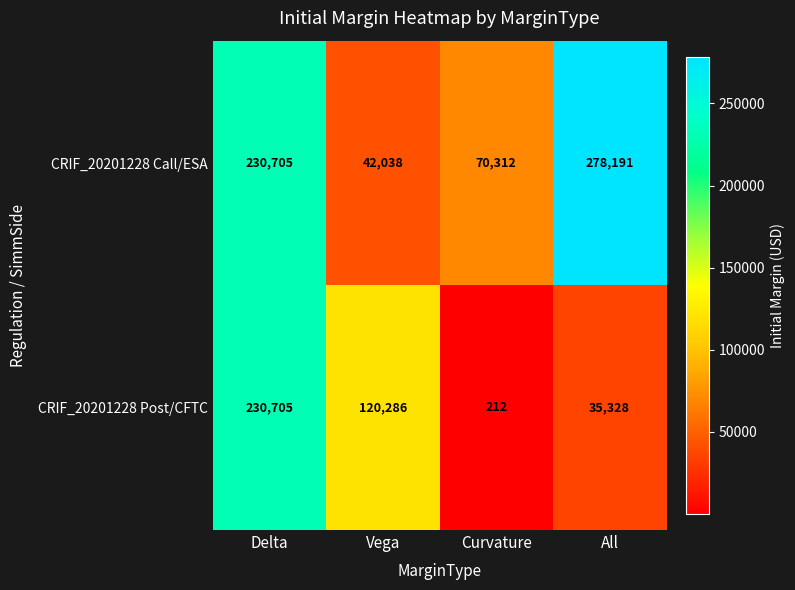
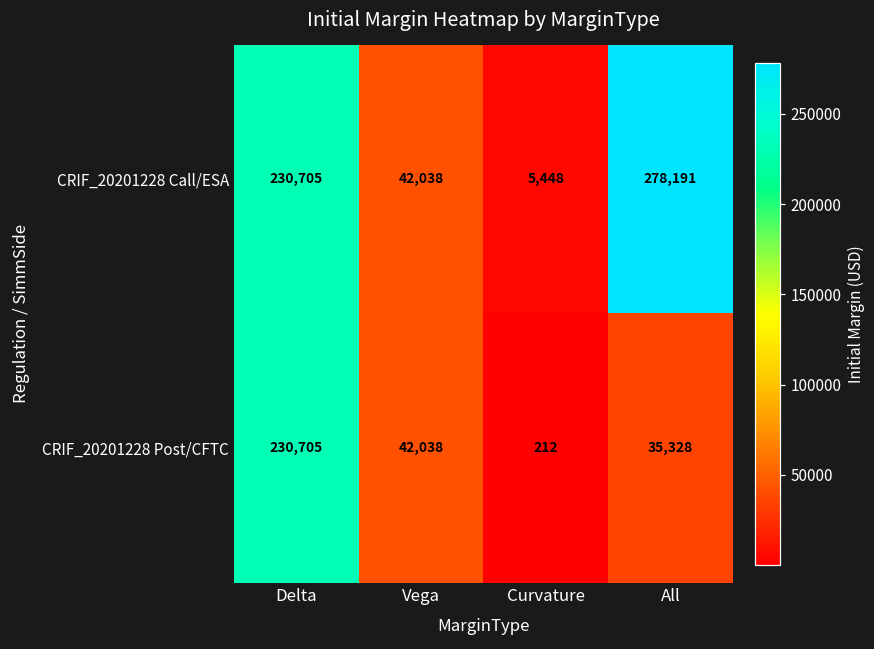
CRIF_20201228 Call/ESA, Curvature: 70,312 -> 5,448
CRIF_20201228 Post/CFTC, Vega: 120,286 -> 42,038
